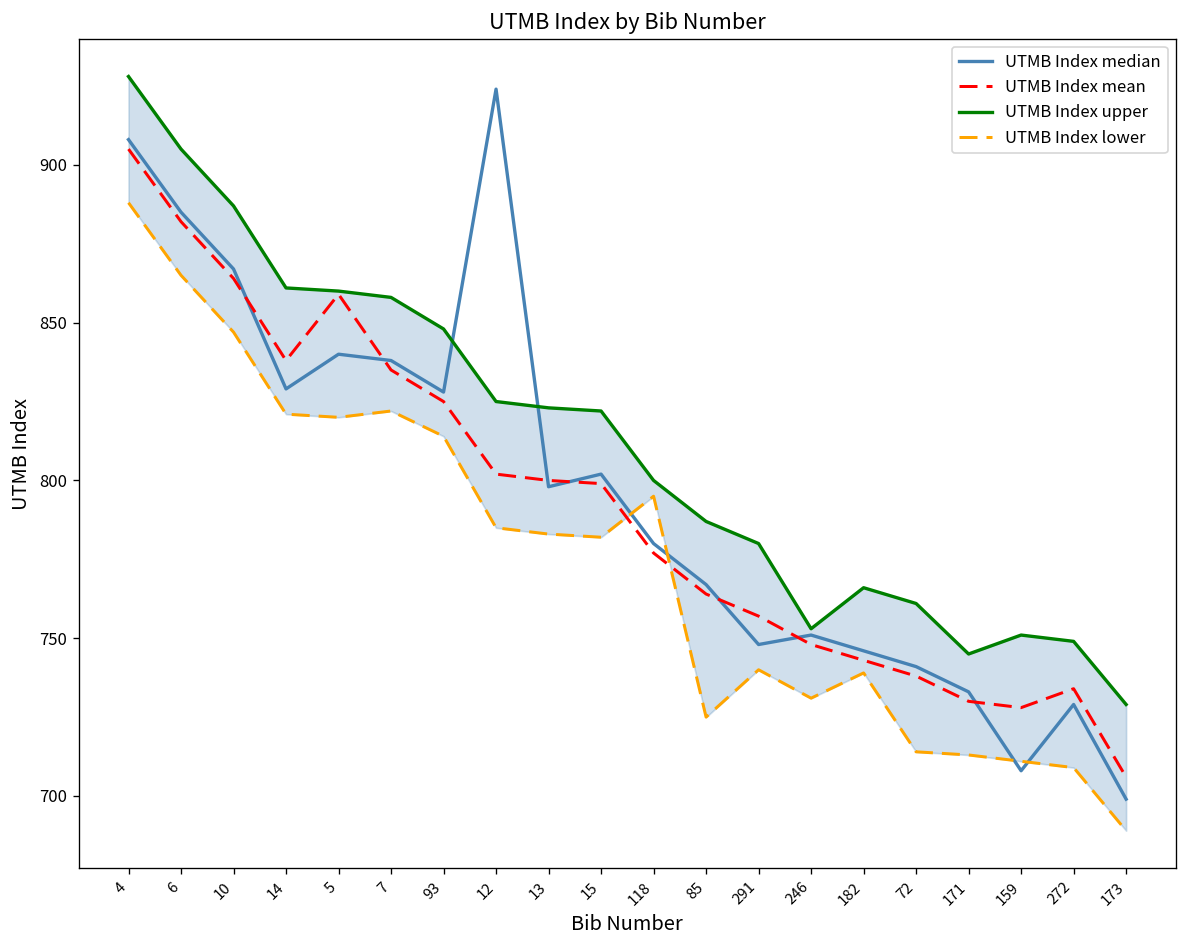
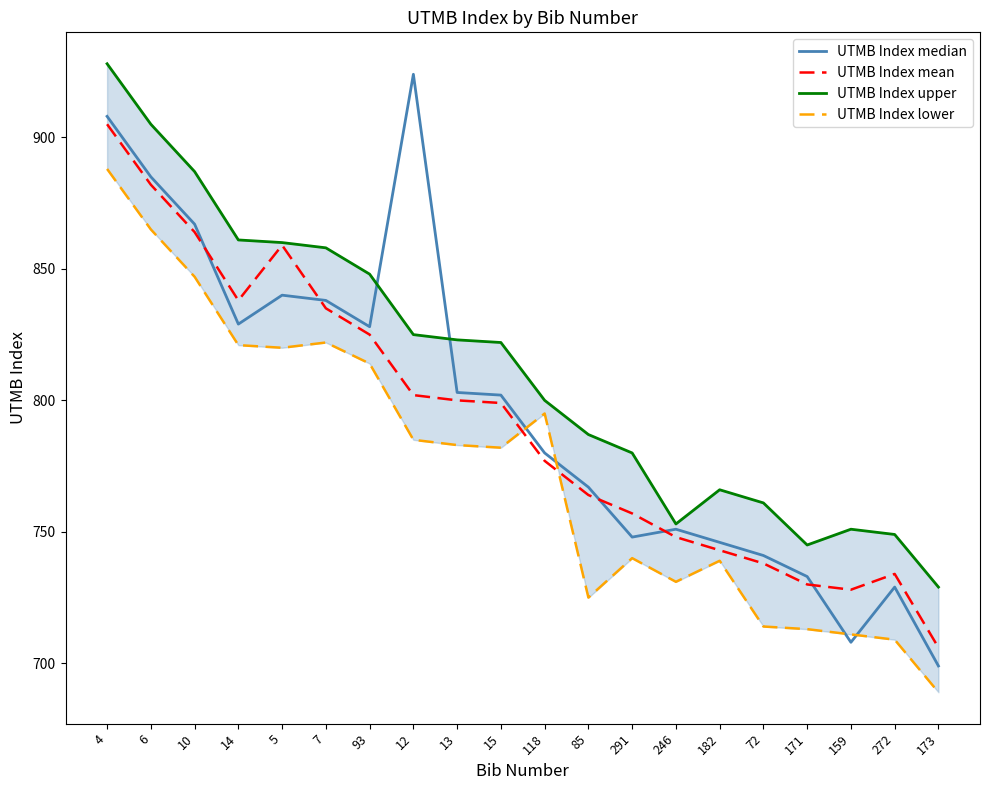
UTMB Index median, 13: 798 -> 803
